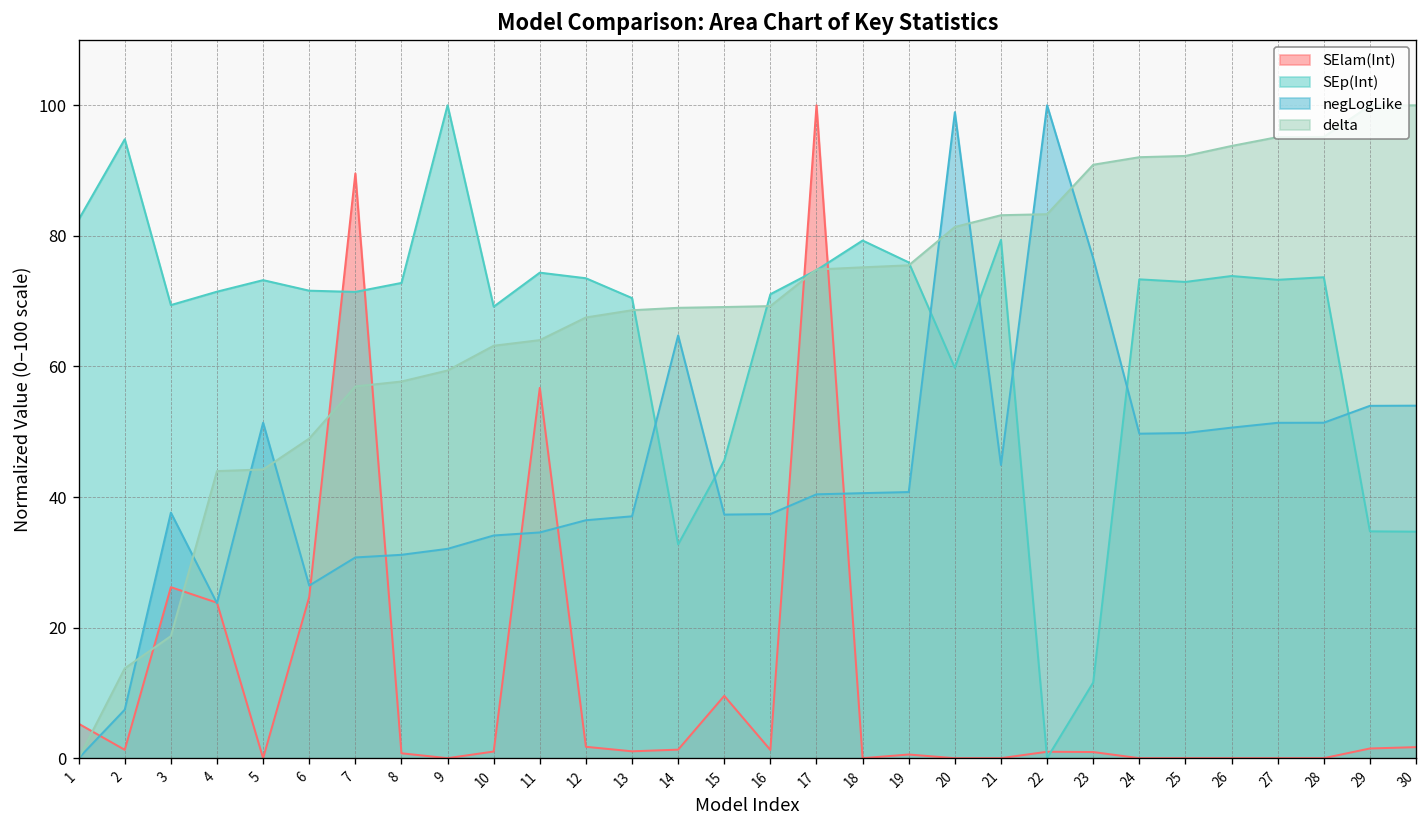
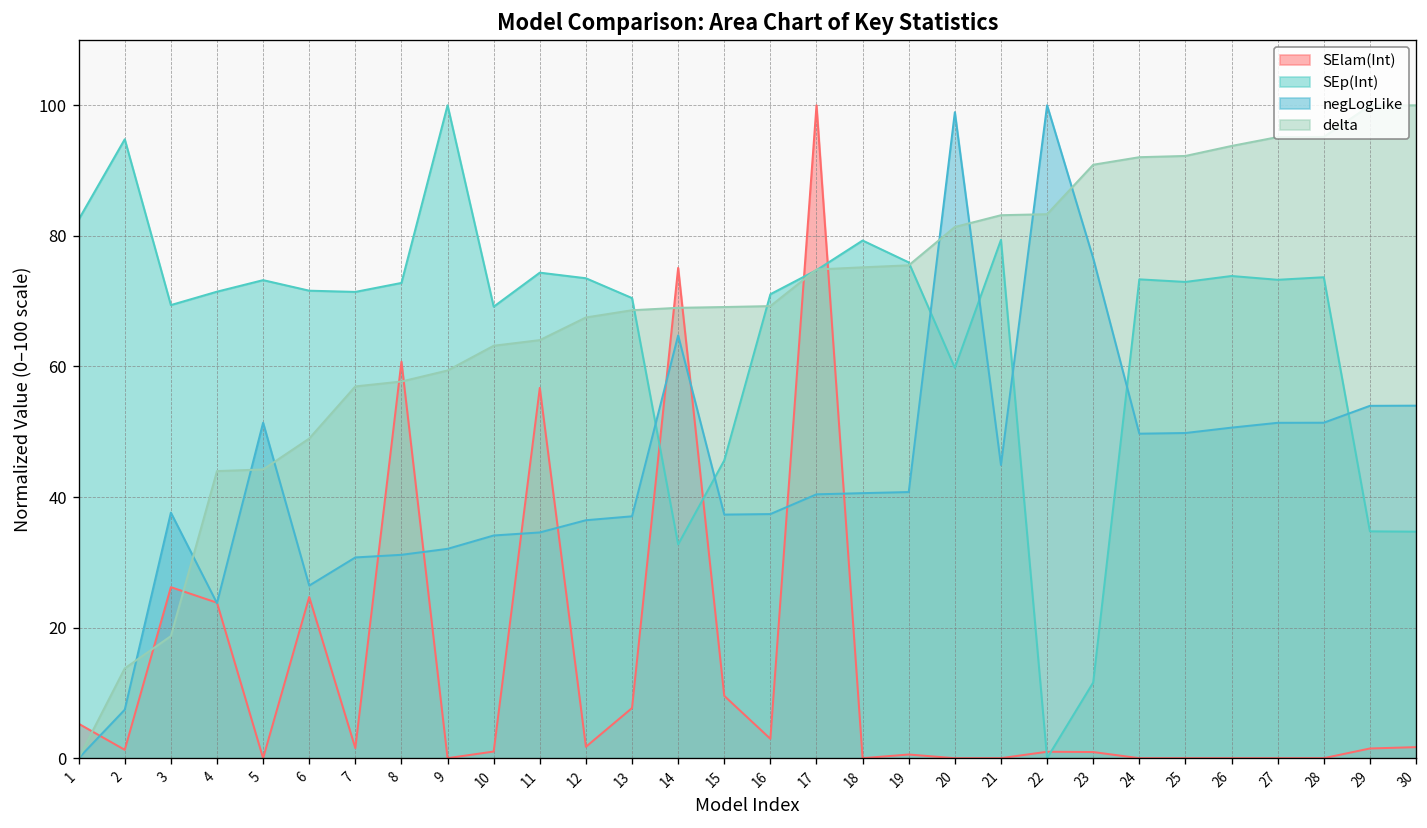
SElam(Int), 7: 90 -> 2
SElam(Int), 8: 1 -> 61
SElam(Int), 13: 1 -> 8
SElam(Int), 14: 1 -> 75
SElam(Int), 16: 1 -> 3
